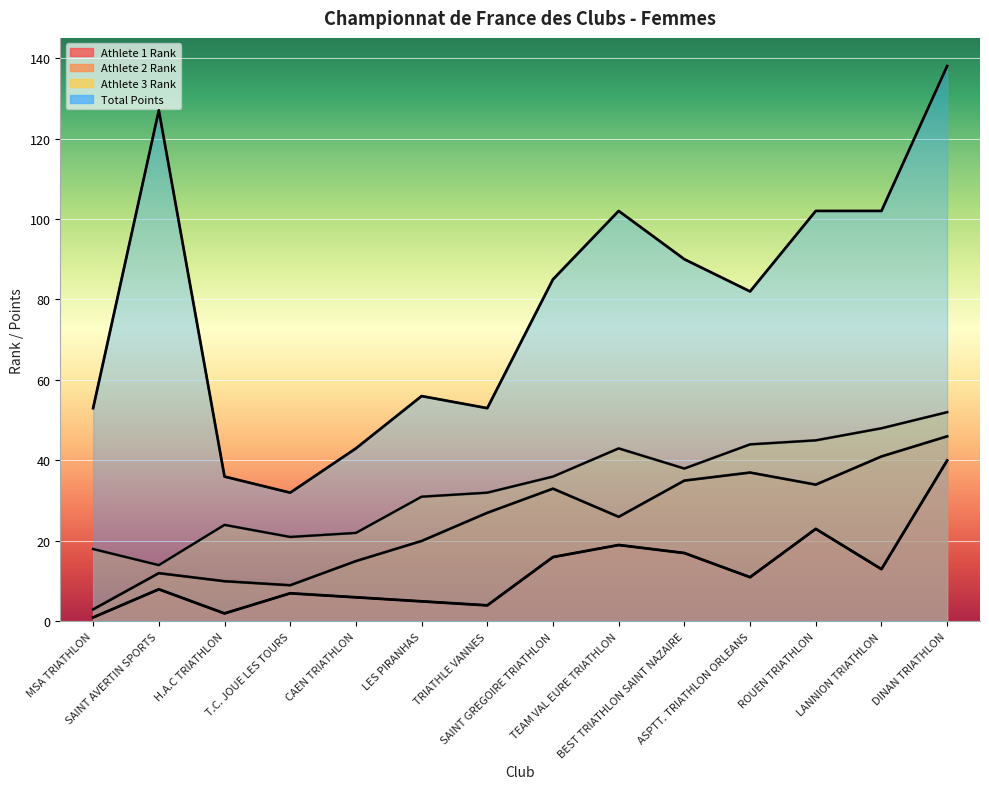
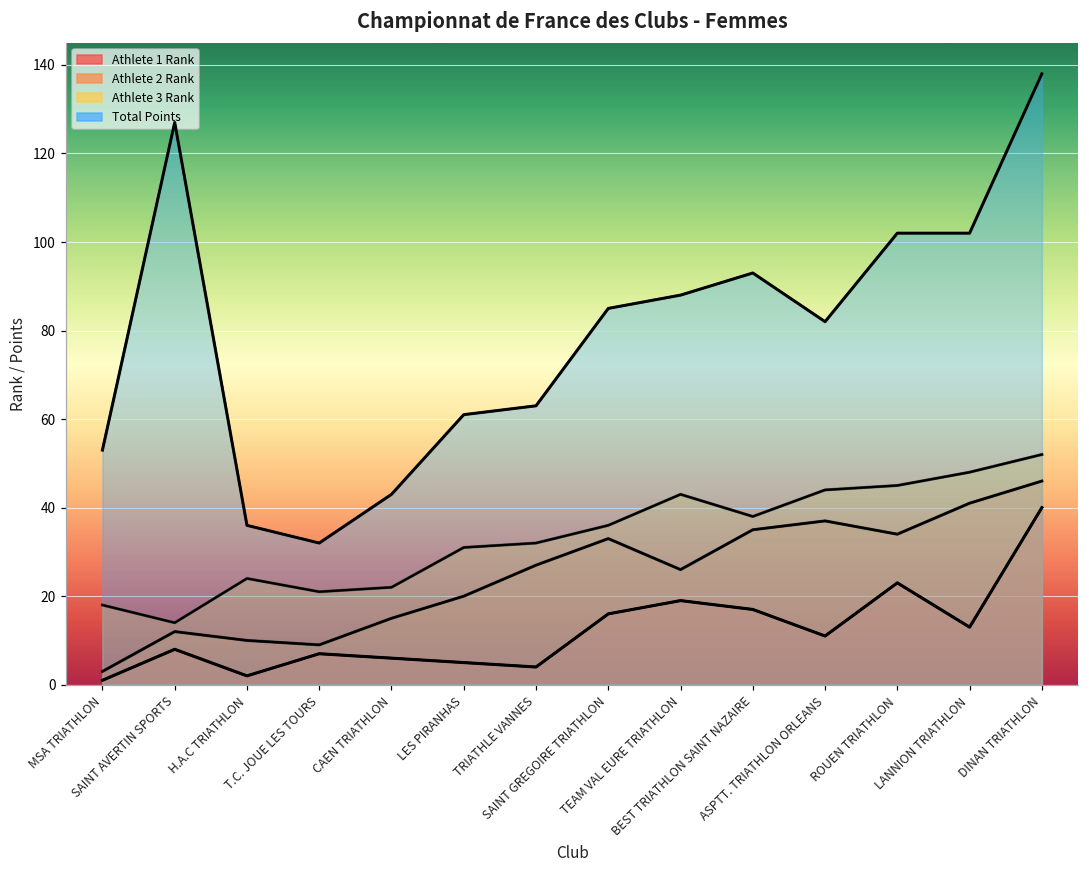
Total Points, LES PIRANHAS: 56 -> 61
Total Points, TRIATHLE VANNES: 53 -> 63
Total Points, TEAM VAL EURE TRIATHLON: 102 -> 88
Total Points, BEST TRIATHLON SAINT NAZAIRE: 90 -> 93
